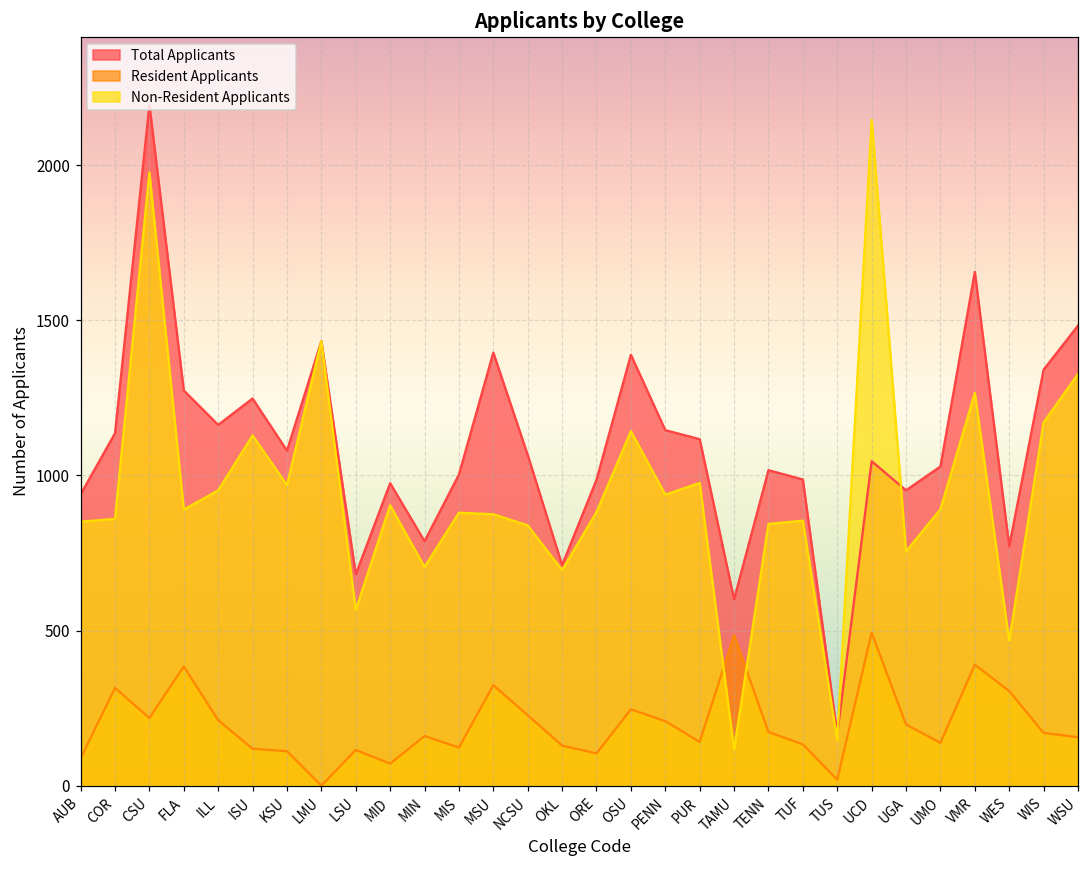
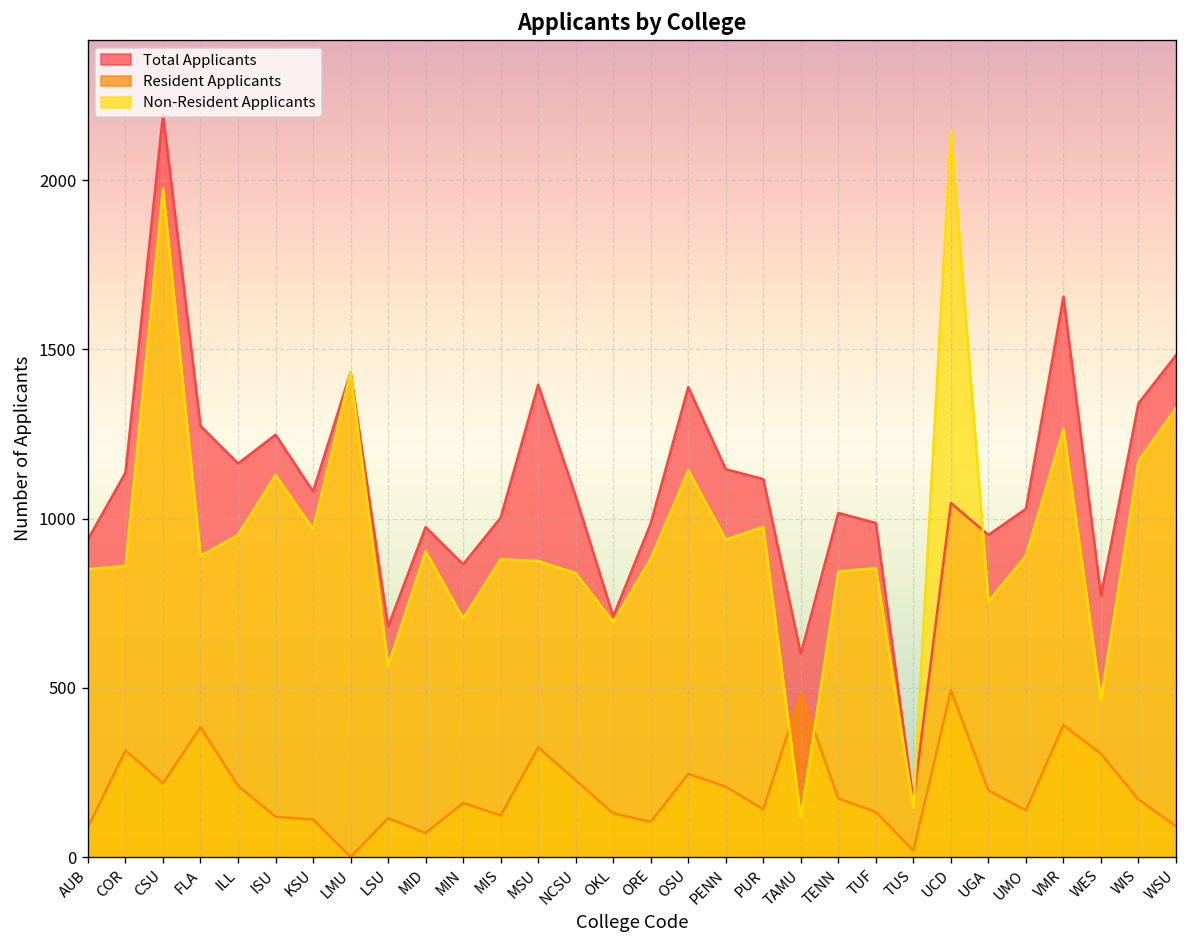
Total Applicants, MIN: 790 -> 870
Resident Applicants, WSU: 160 -> 90
